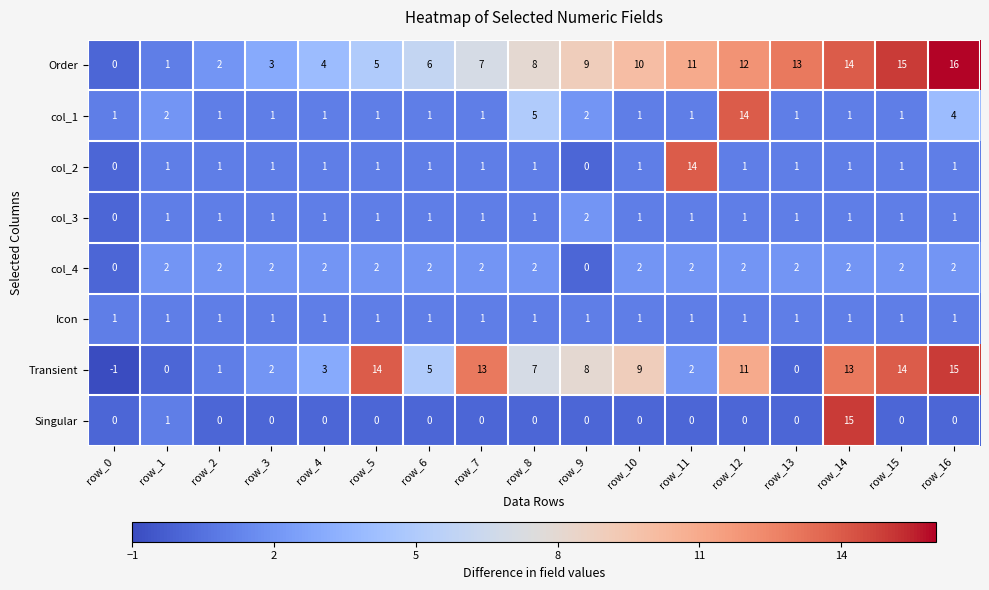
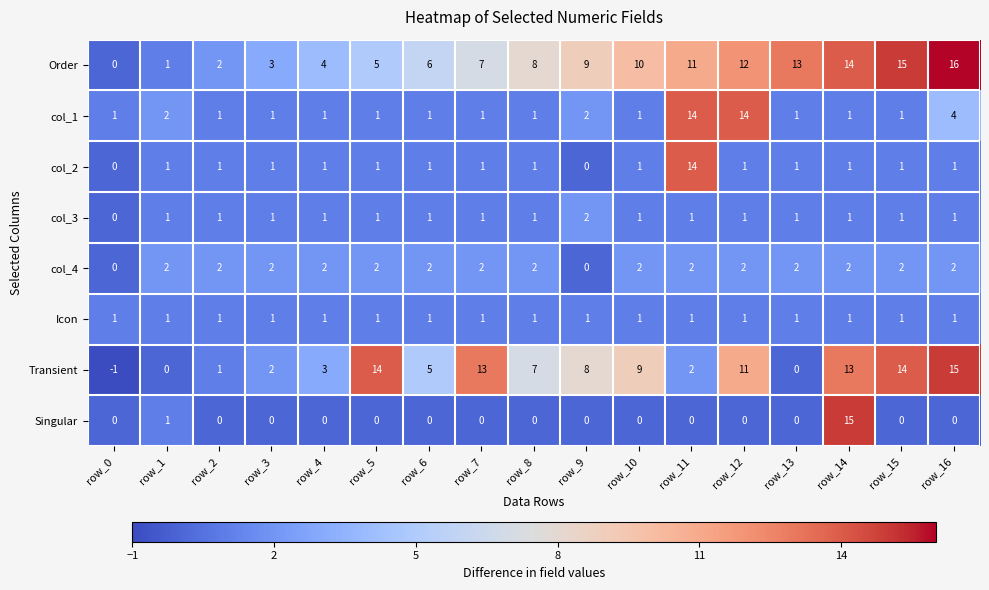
col_1, row_8: 5 -> 1
col_1, row_11: 1 -> 14
